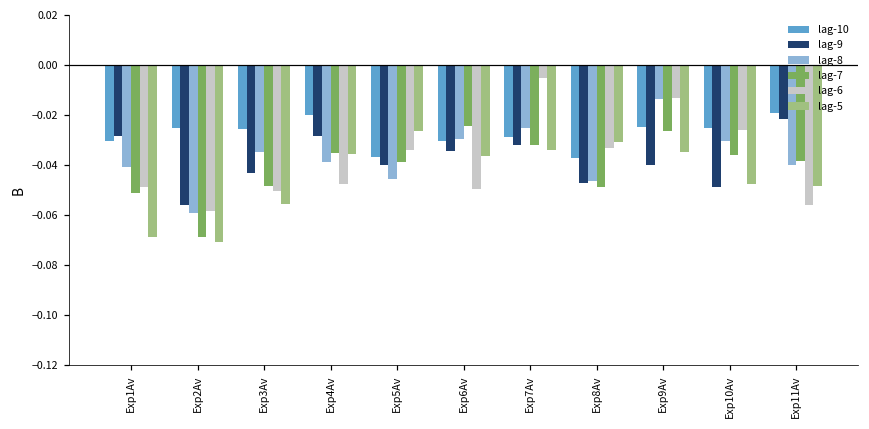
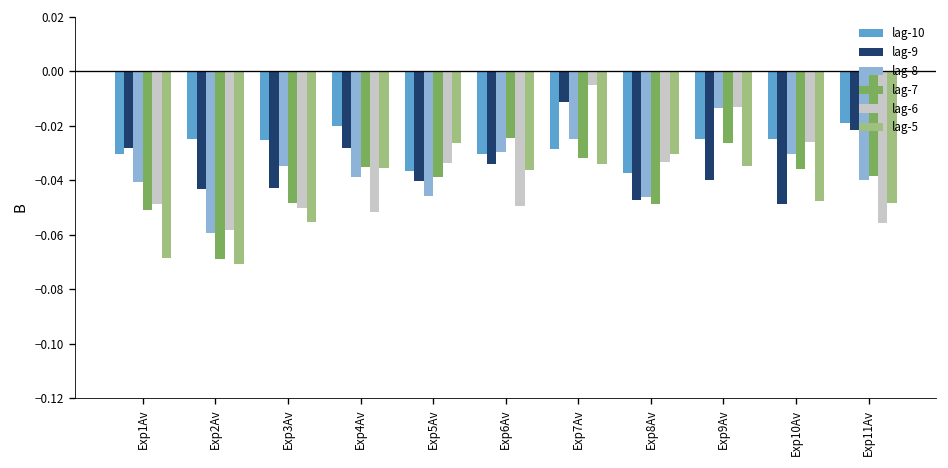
lag-9, Exp2Av: -0.056 -> -0.043
lag-6, Exp4Av: -0.048 -> -0.052
lag-9, Exp7Av: -0.032 -> -0.011
